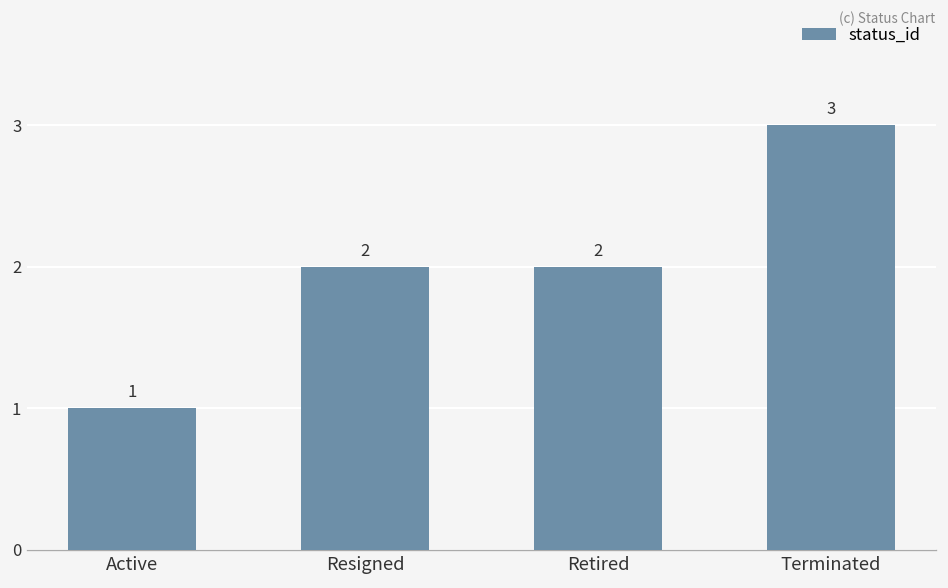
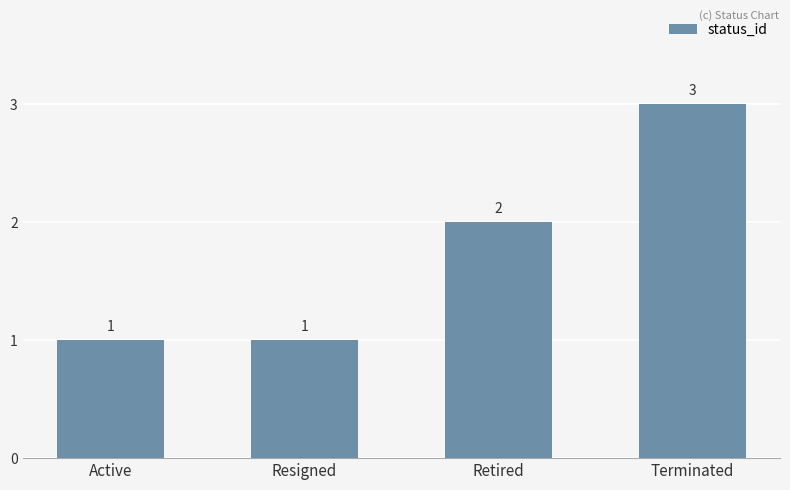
Resigned: 2 -> 1
